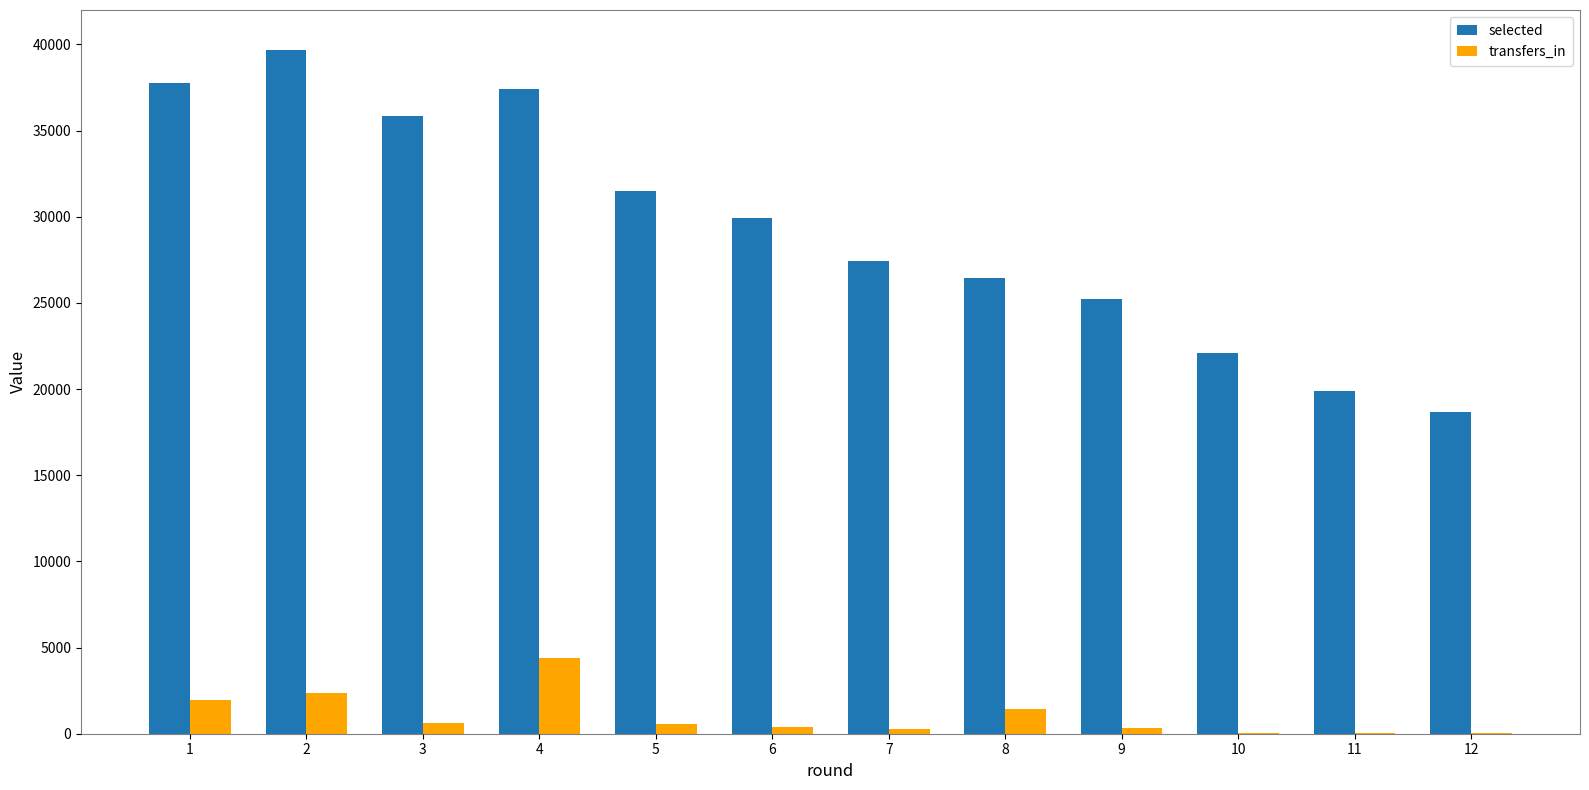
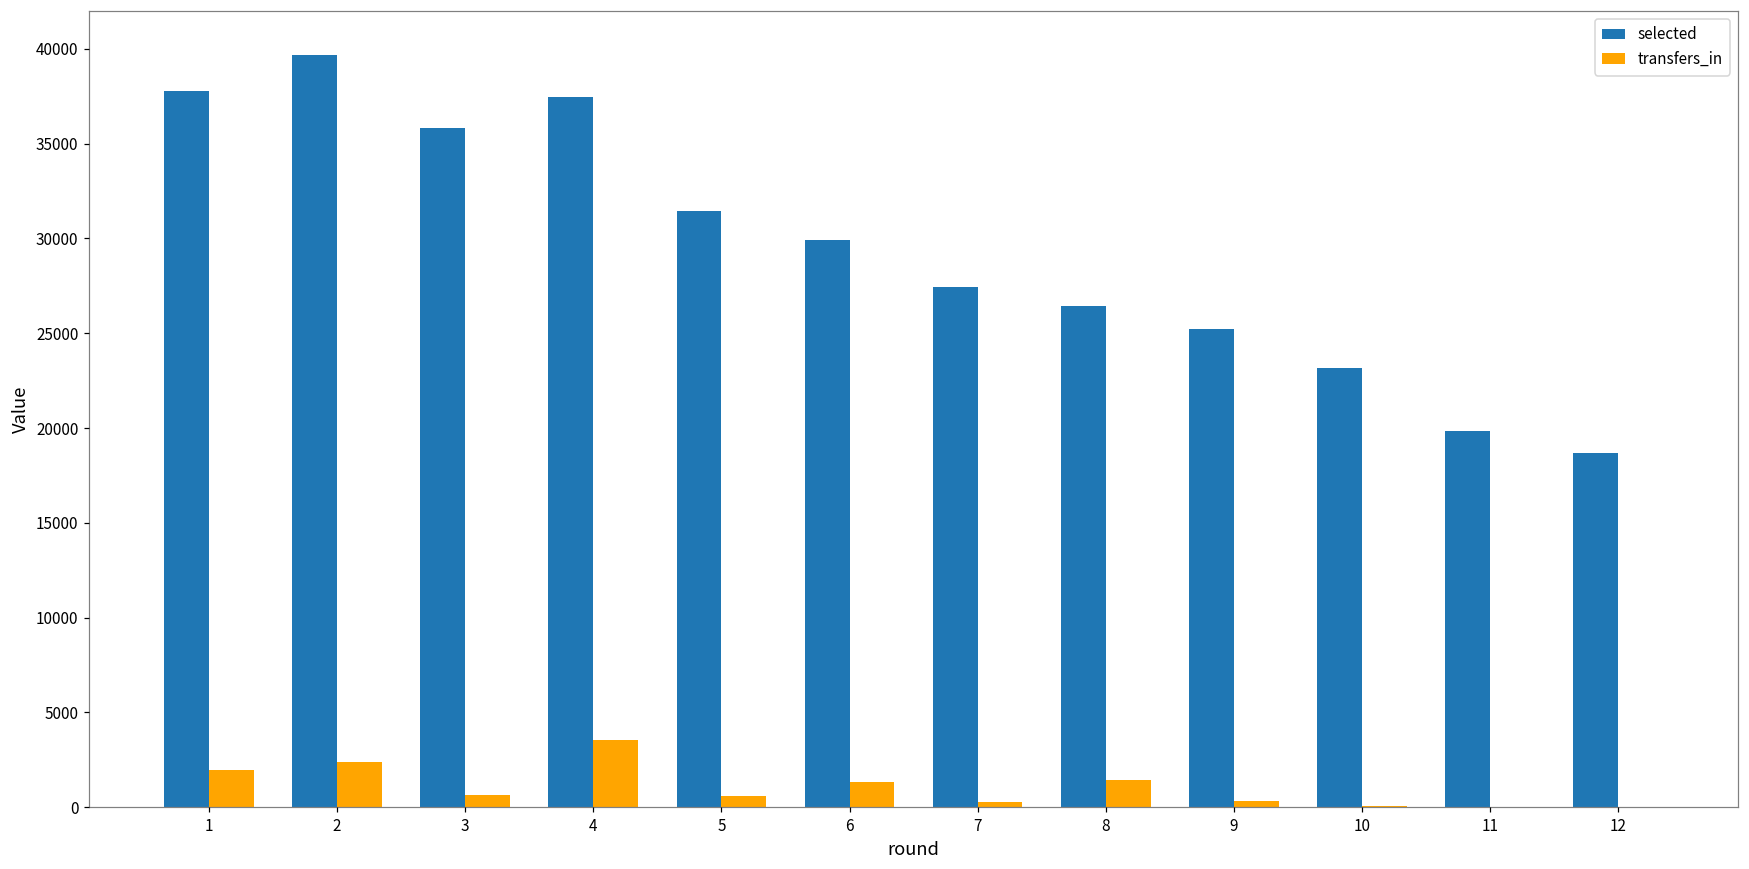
transfers_in, 4: 4400 -> 3500
transfers_in, 6: 400 -> 1300
selected, 10: 22100 -> 23200
